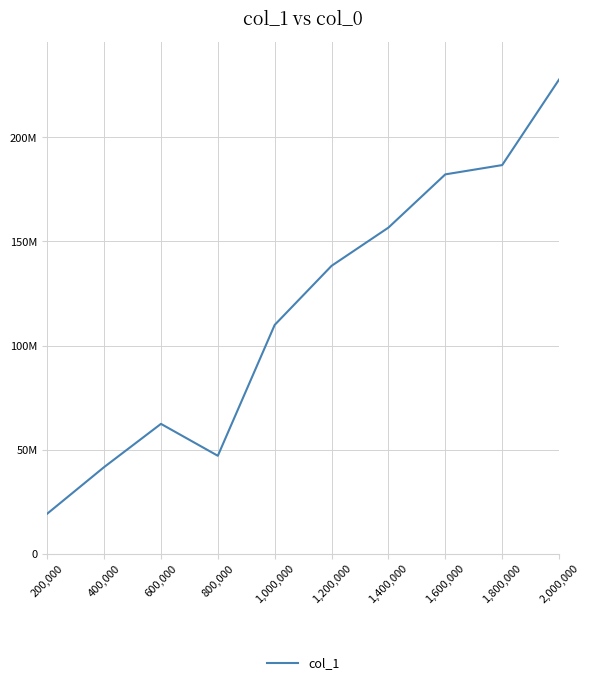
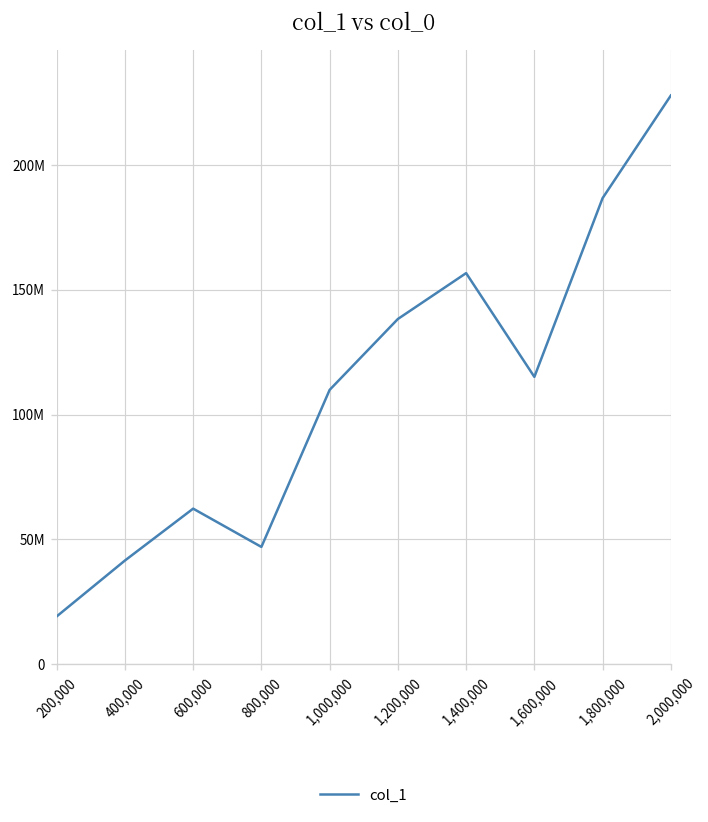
1,600,000: 182000000 -> 115000000
